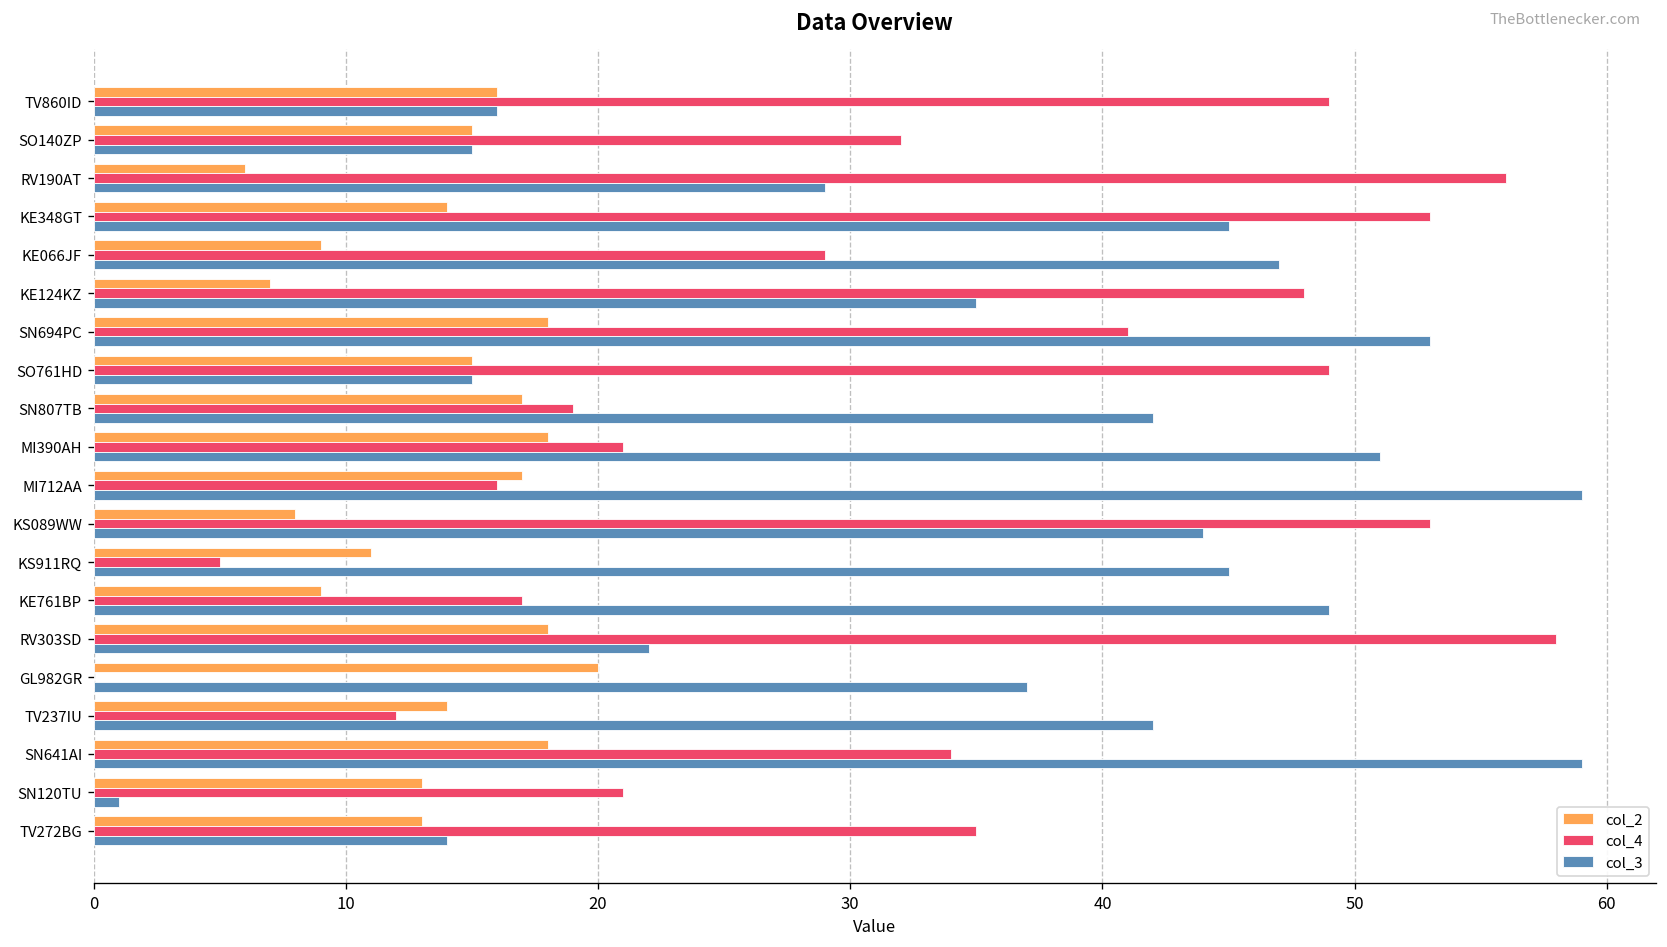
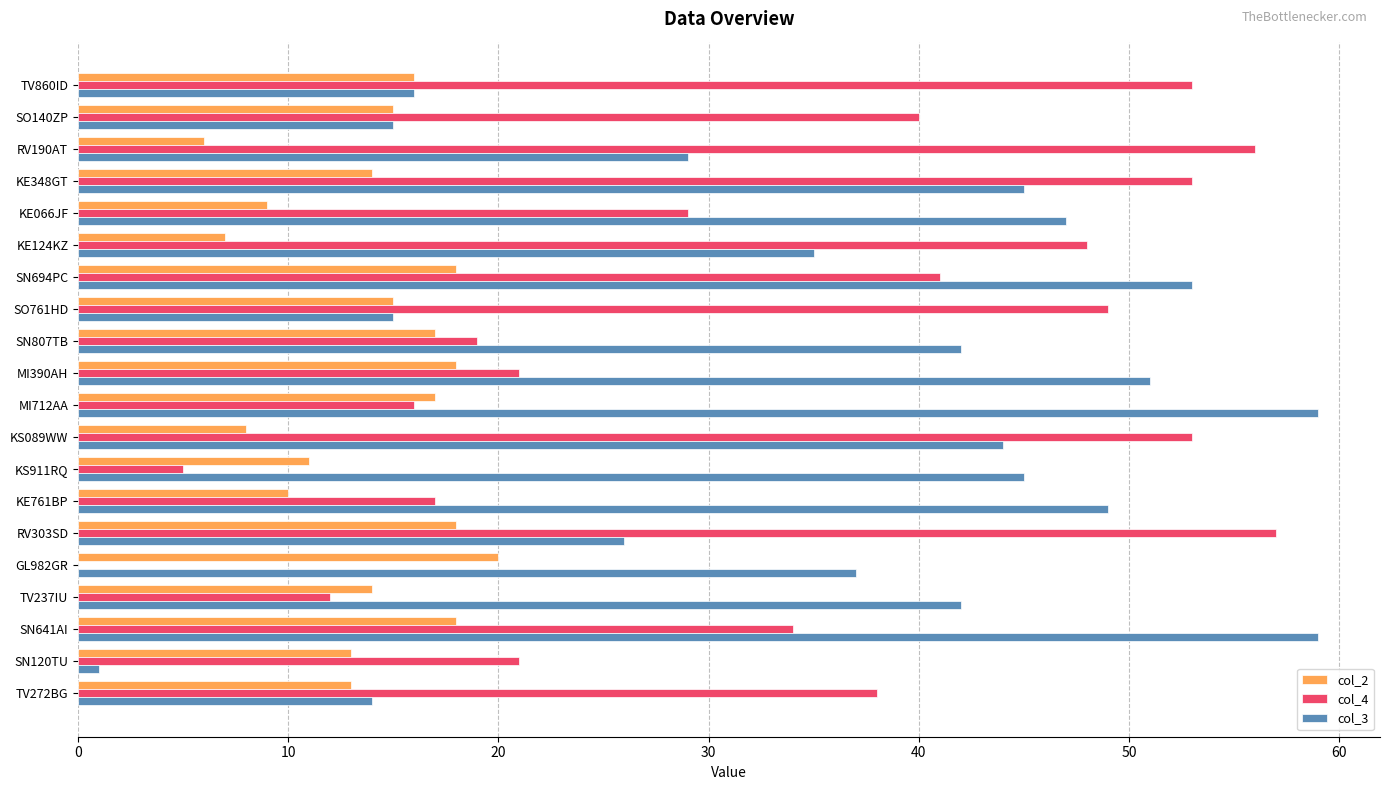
col_4, TV860ID: 49 -> 53
col_4, SO140ZP: 32 -> 40
col_2, KE761BP: 9 -> 10
col_4, RV303SD: 58 -> 57
col_3, RV303SD: 22 -> 26
col_4, TV272BG: 35 -> 38
